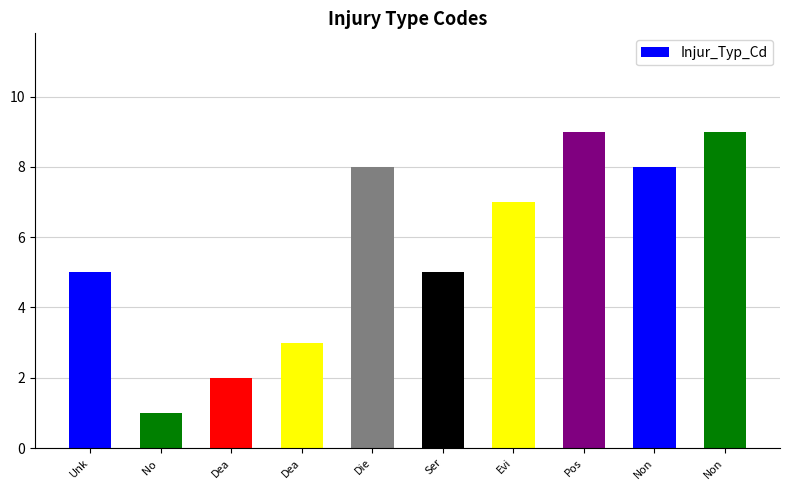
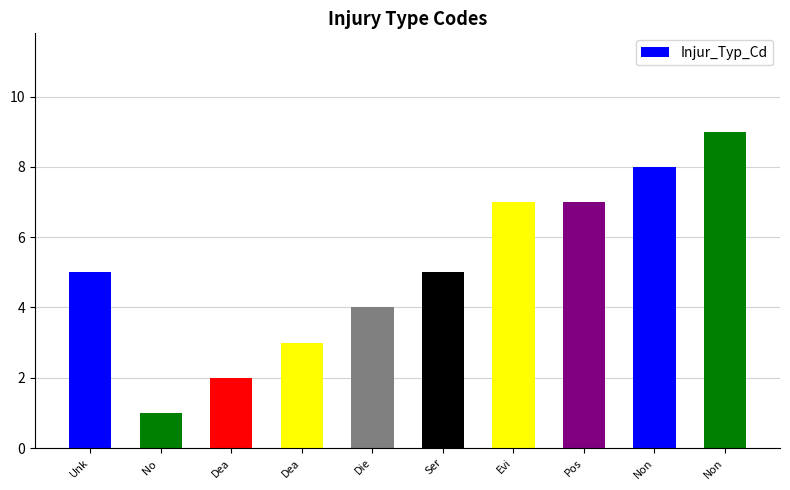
Die: 8 -> 4
Pos: 9 -> 7
